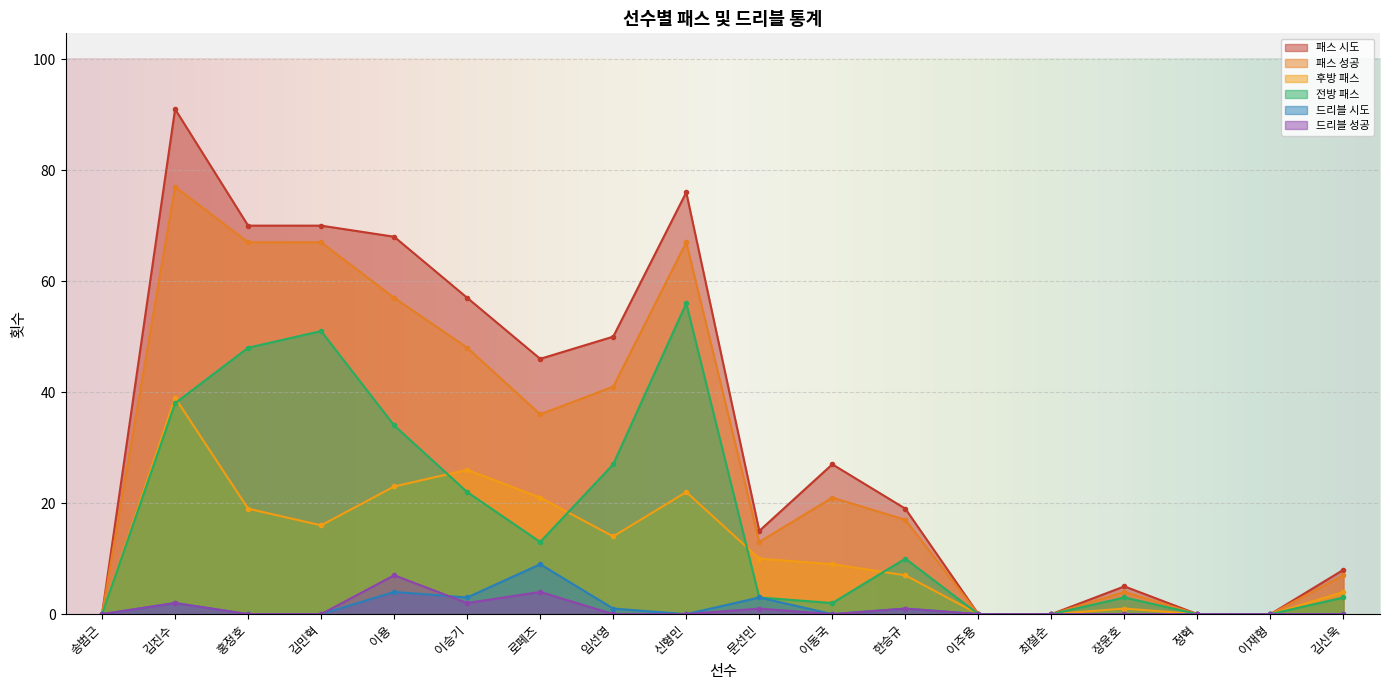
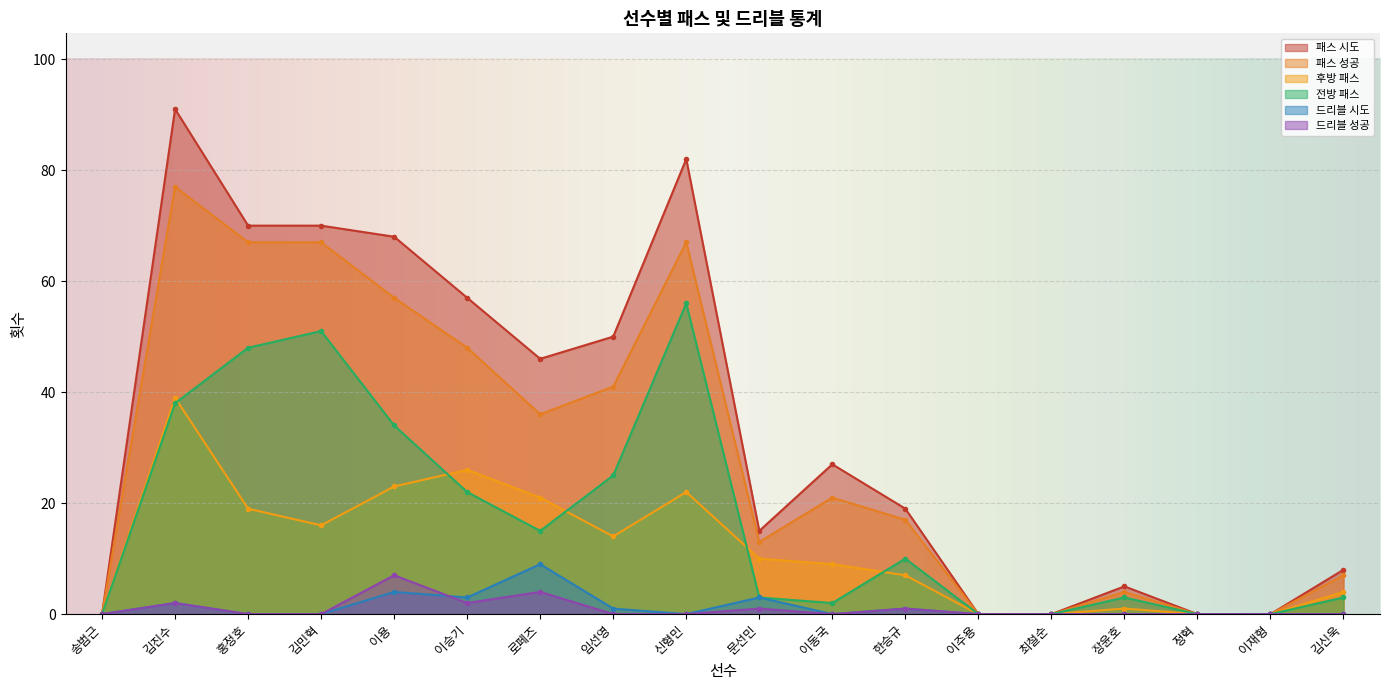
전방 패스, 로페즈: 13 -> 15
전방 패스, 임선영: 27 -> 25
패스 시도, 신형민: 76 -> 82
